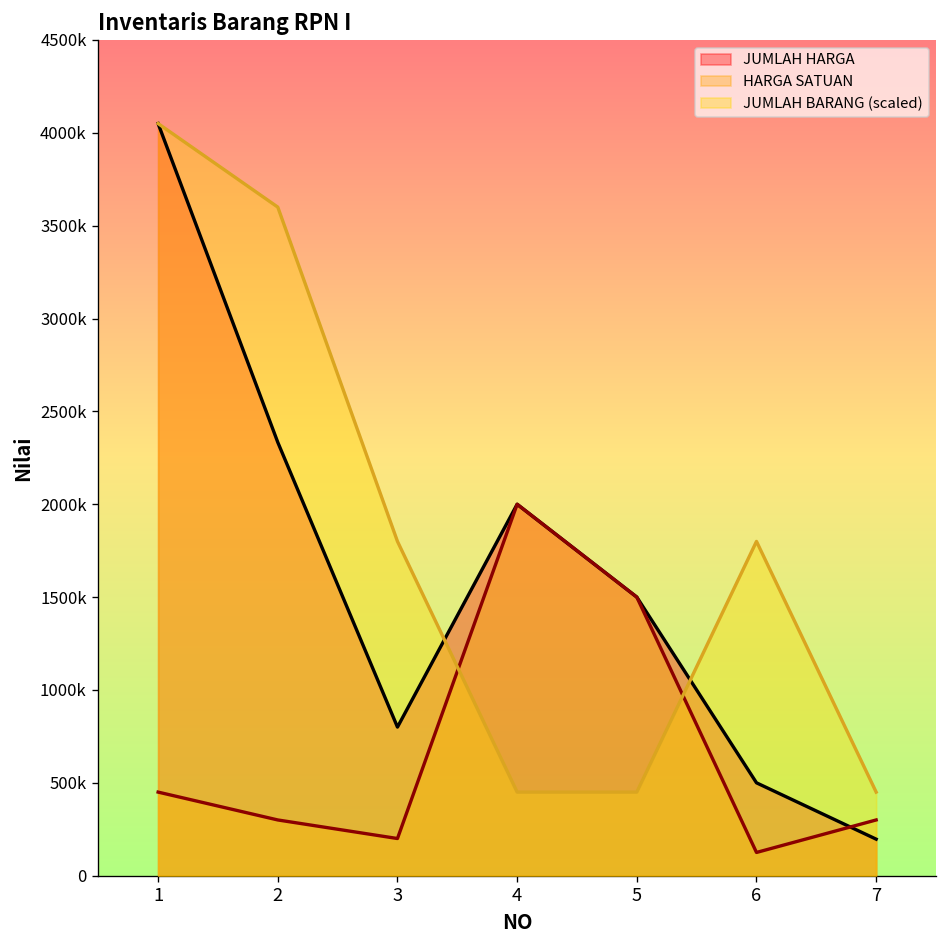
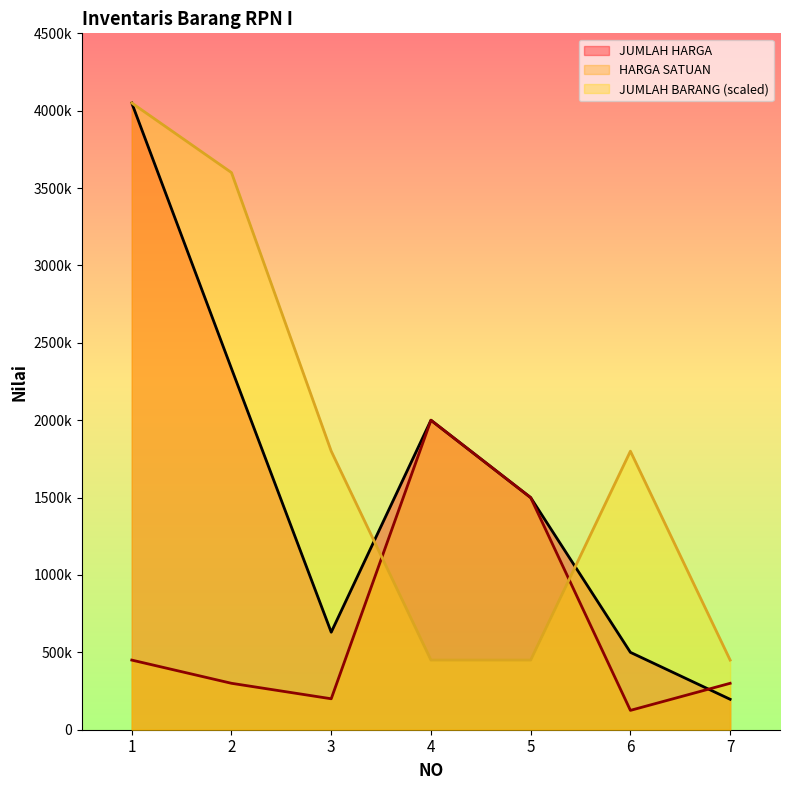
JUMLAH HARGA, 3: 800000 -> 630000
